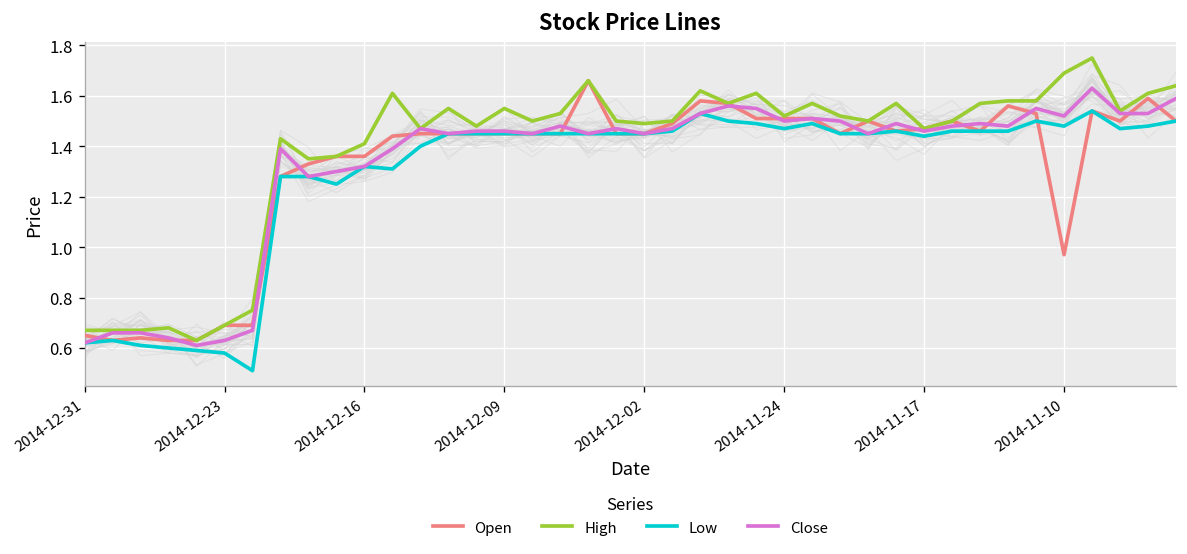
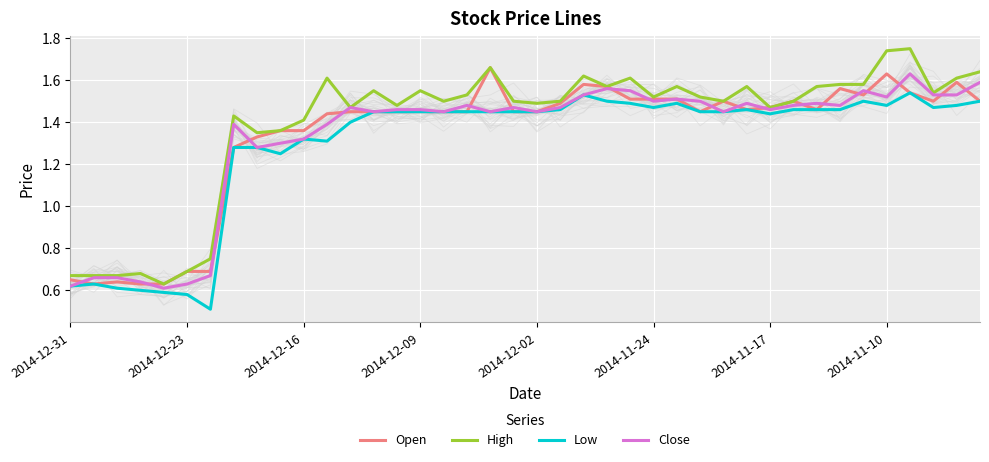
Open, 2014-11-10: 0.97 -> 1.63
High, 2014-11-10: 1.69 -> 1.74
